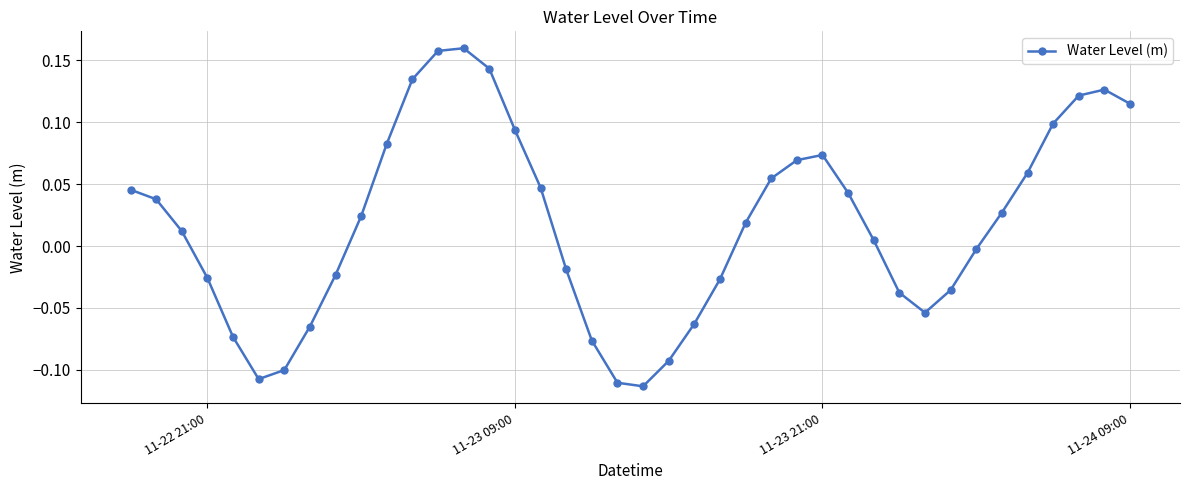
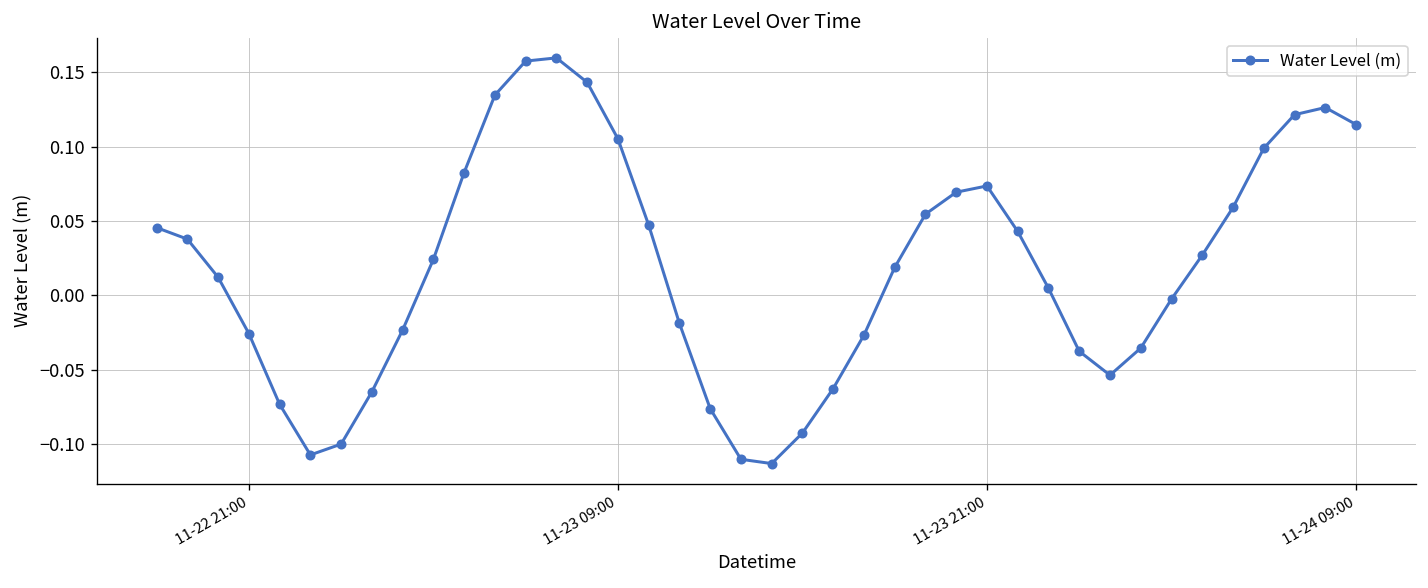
11-23 09:00: 0.094 -> 0.105
